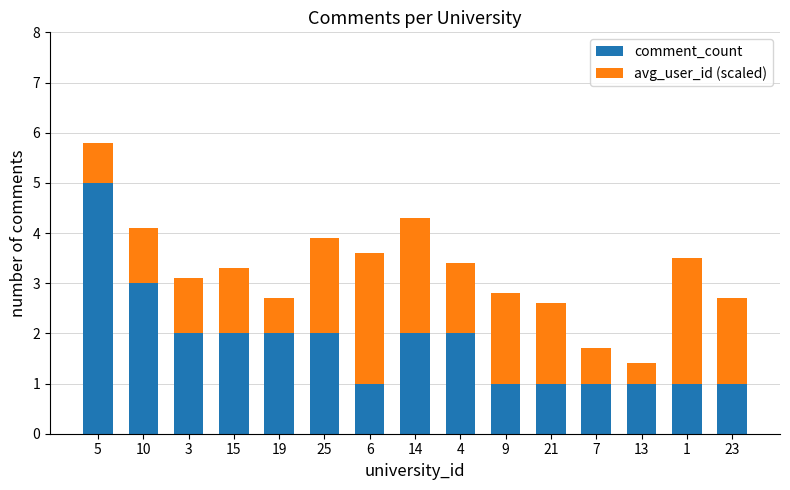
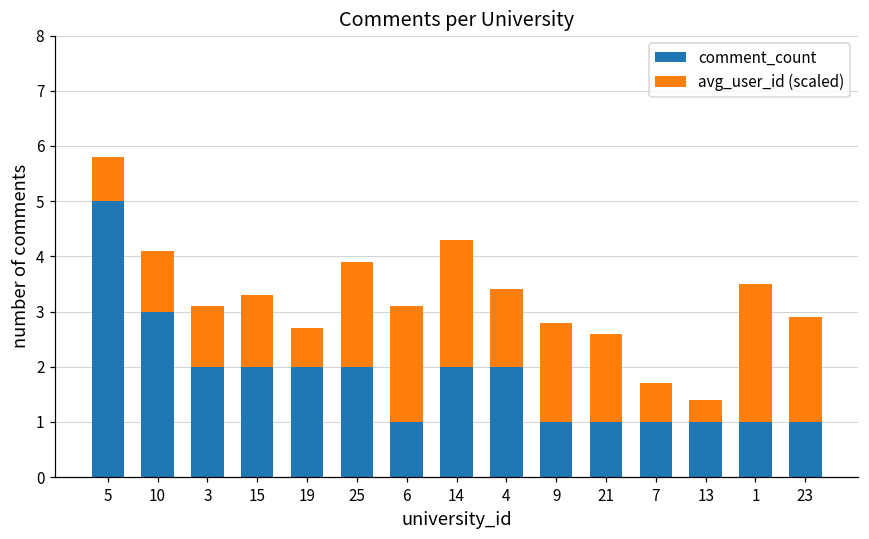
avg_user_id (scaled), 6: 2.6 -> 2.1
avg_user_id (scaled), 23: 1.7 -> 1.9
